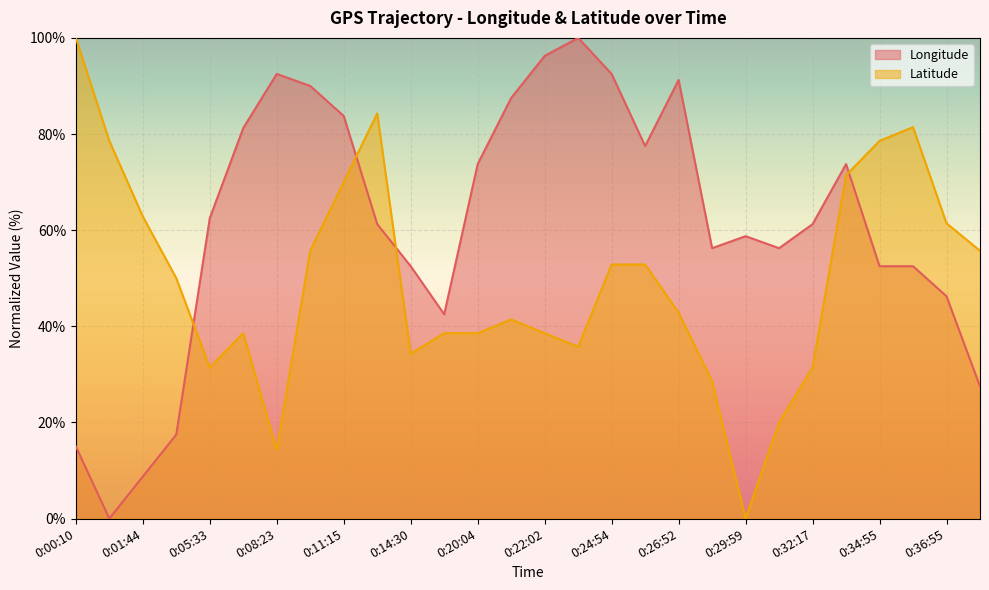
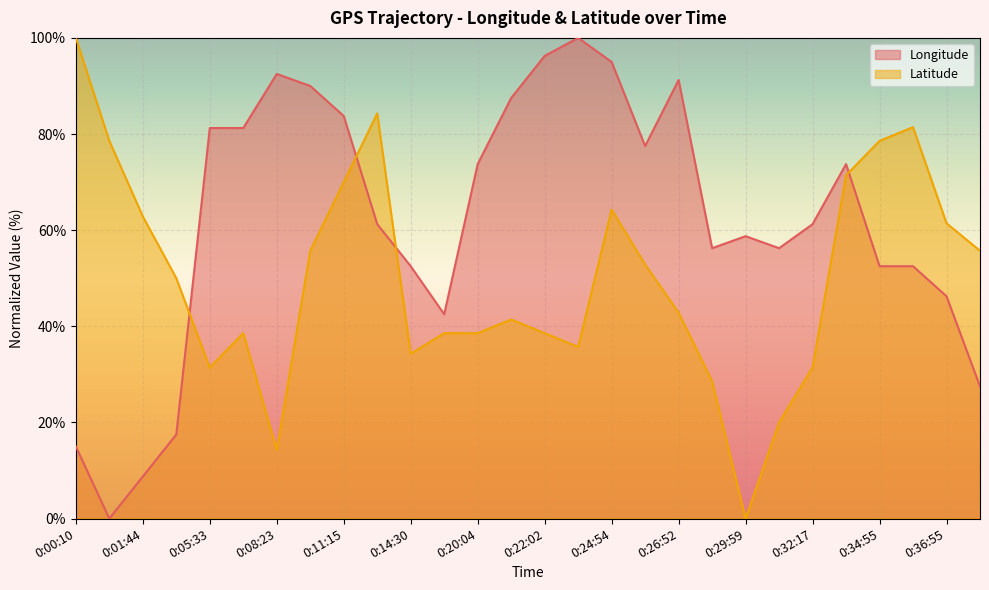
Longitude, 0:05:33: 63% -> 81%
Longitude, 0:24:54: 93% -> 95%
Latitude, 0:24:54: 53% -> 64%
